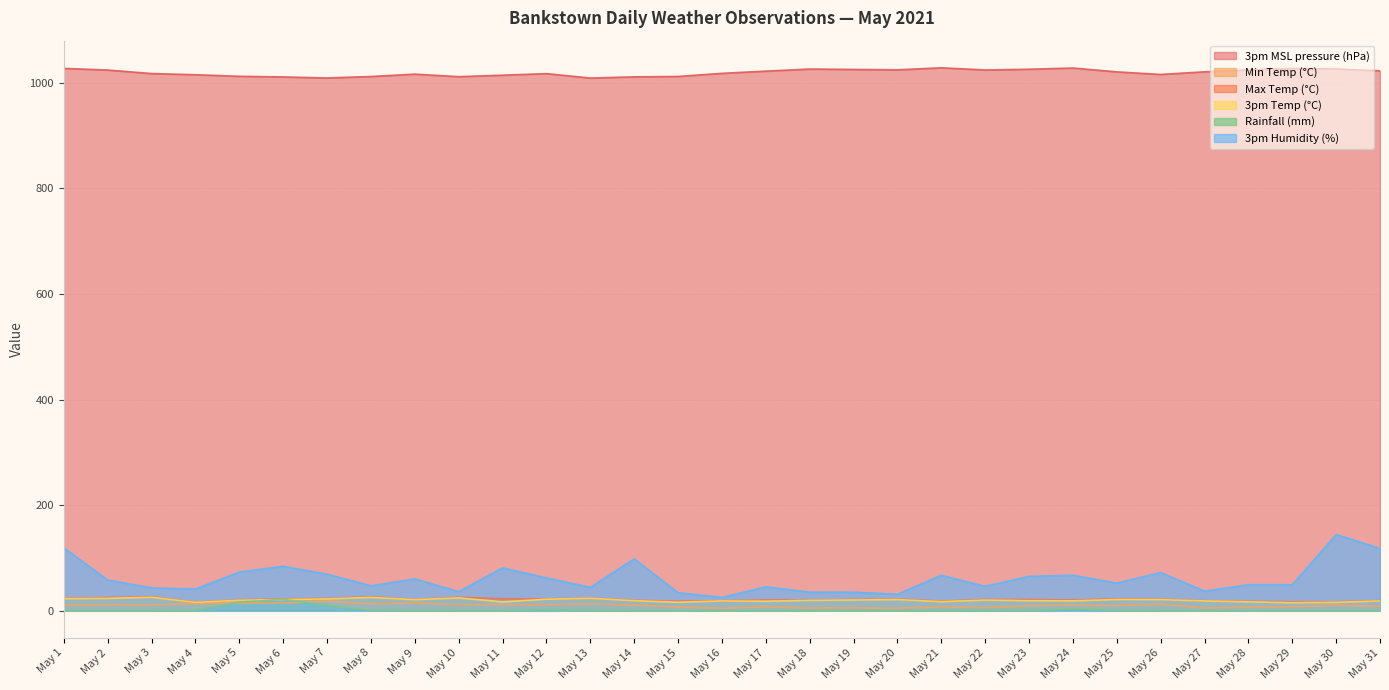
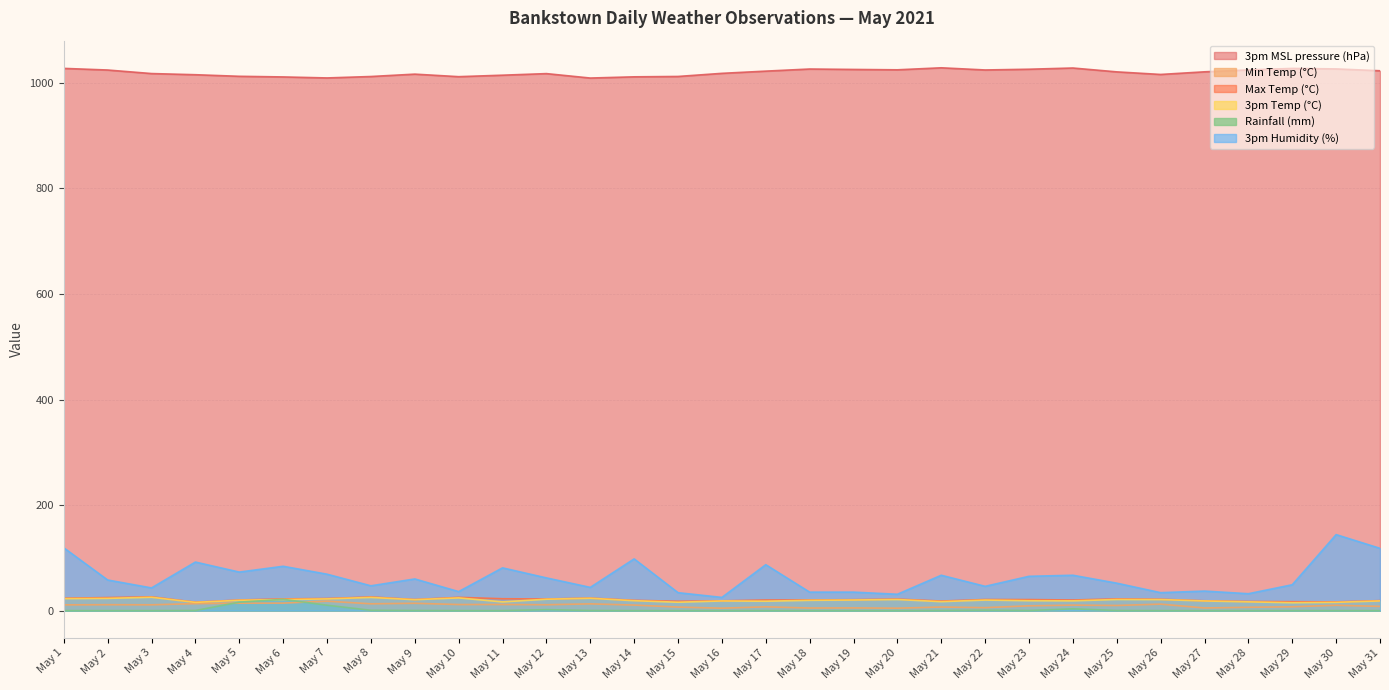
3pm Humidity (%), May 4: 40 -> 90
3pm Humidity (%), May 17: 50 -> 90
3pm Humidity (%), May 26: 70 -> 30
3pm Humidity (%), May 28: 50 -> 30
